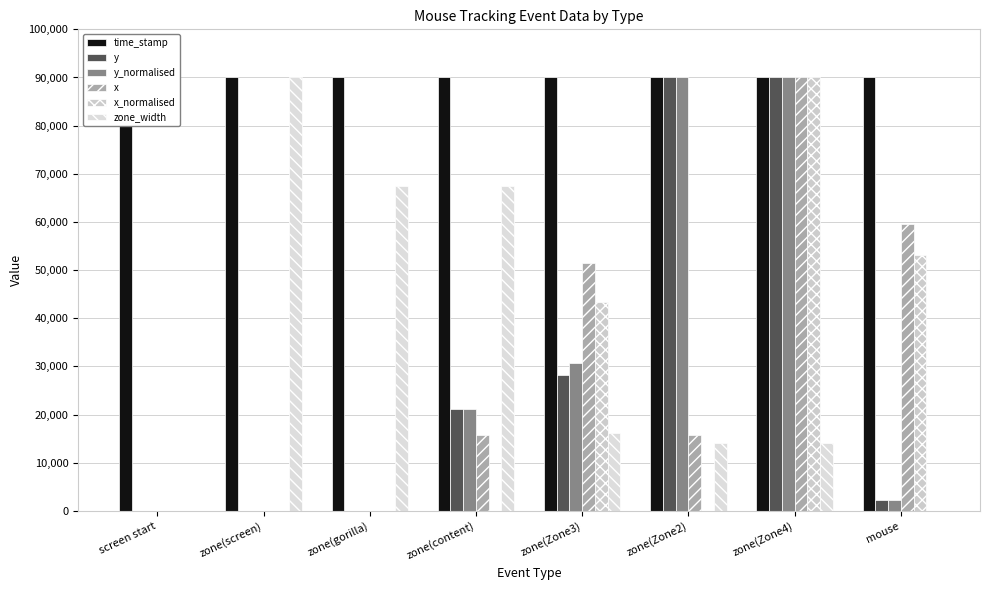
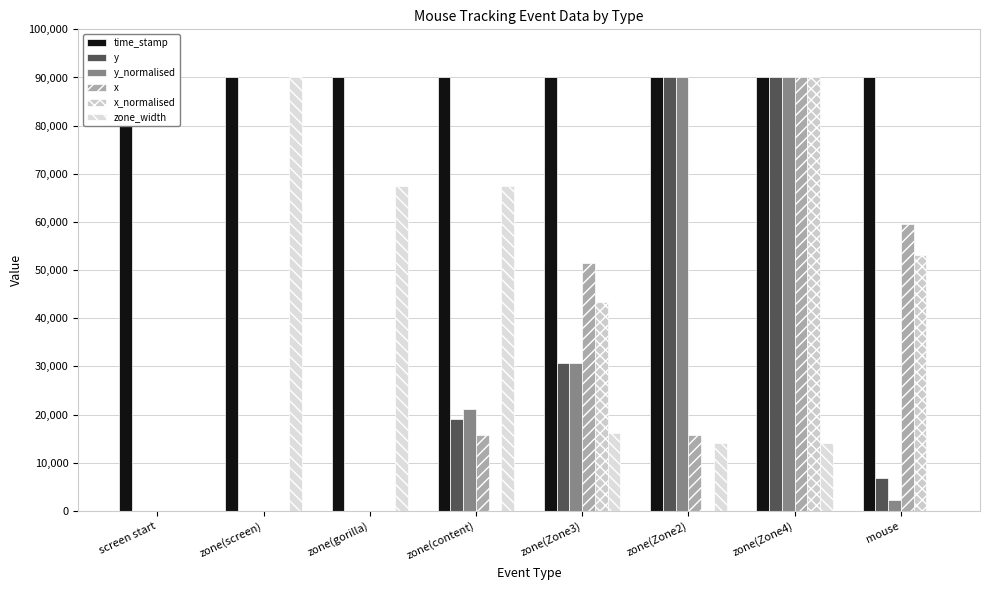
y, zone(content): 21,000 -> 19,000
y, zone(Zone3): 28,000 -> 31,000
y, mouse: 2,000 -> 7,000
